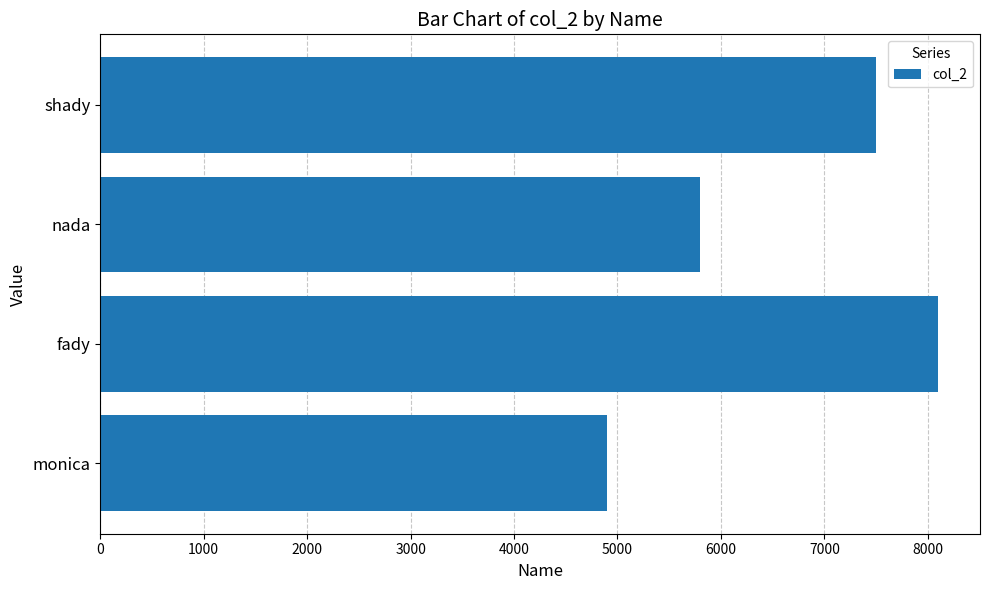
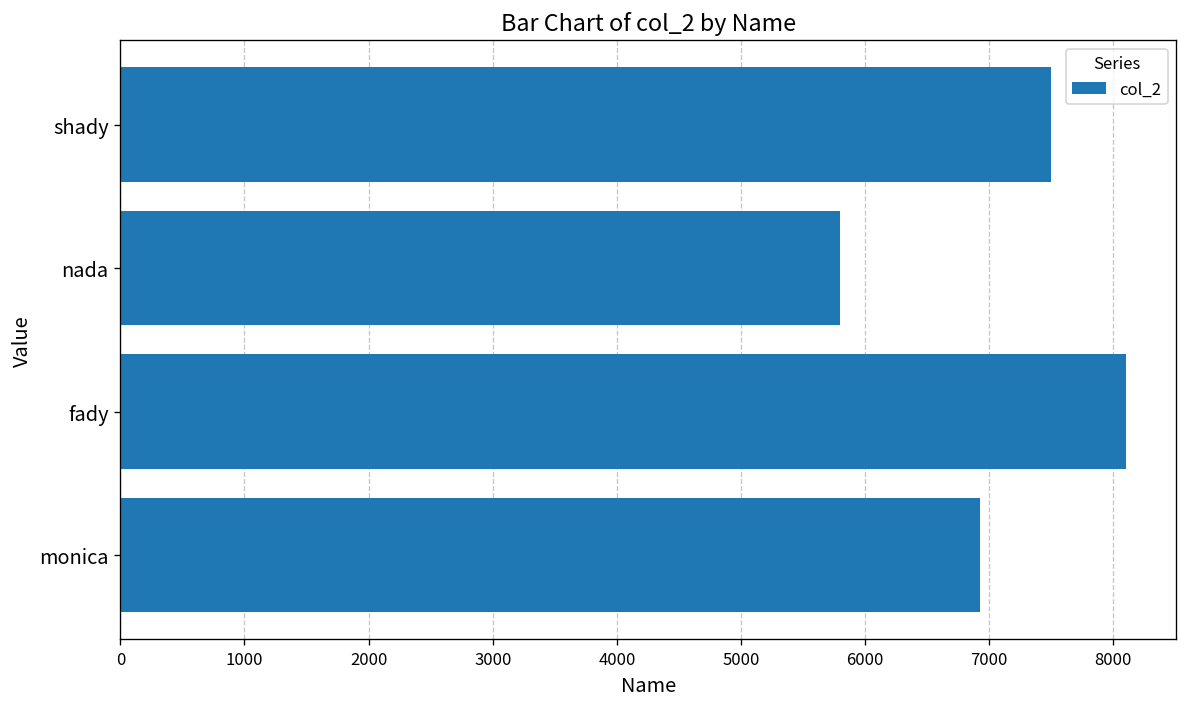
monica: 4900 -> 6930
